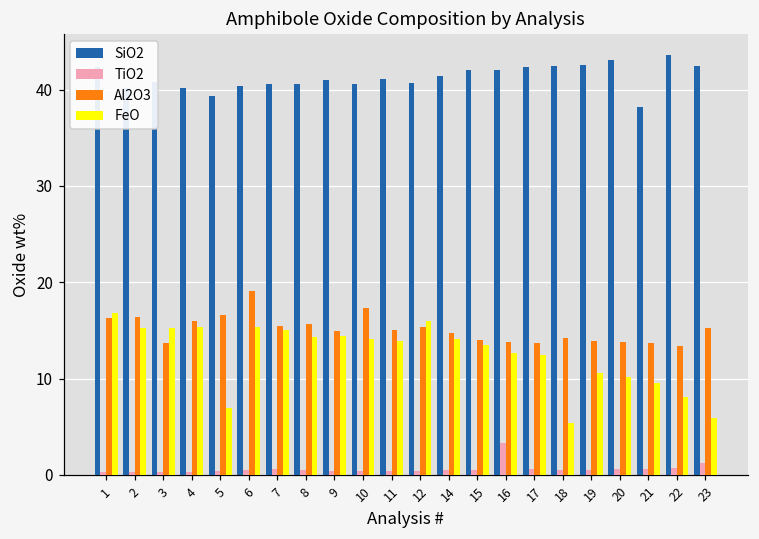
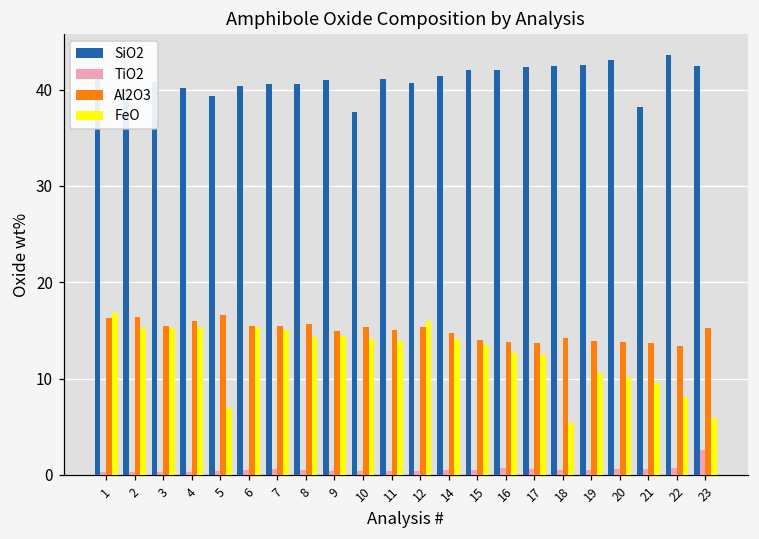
Al2O3, 3: 14 -> 15
Al2O3, 6: 19 -> 15
SiO2, 10: 41 -> 38
Al2O3, 10: 17 -> 15
TiO2, 16: 3 -> 1
TiO2, 23: 1 -> 3
